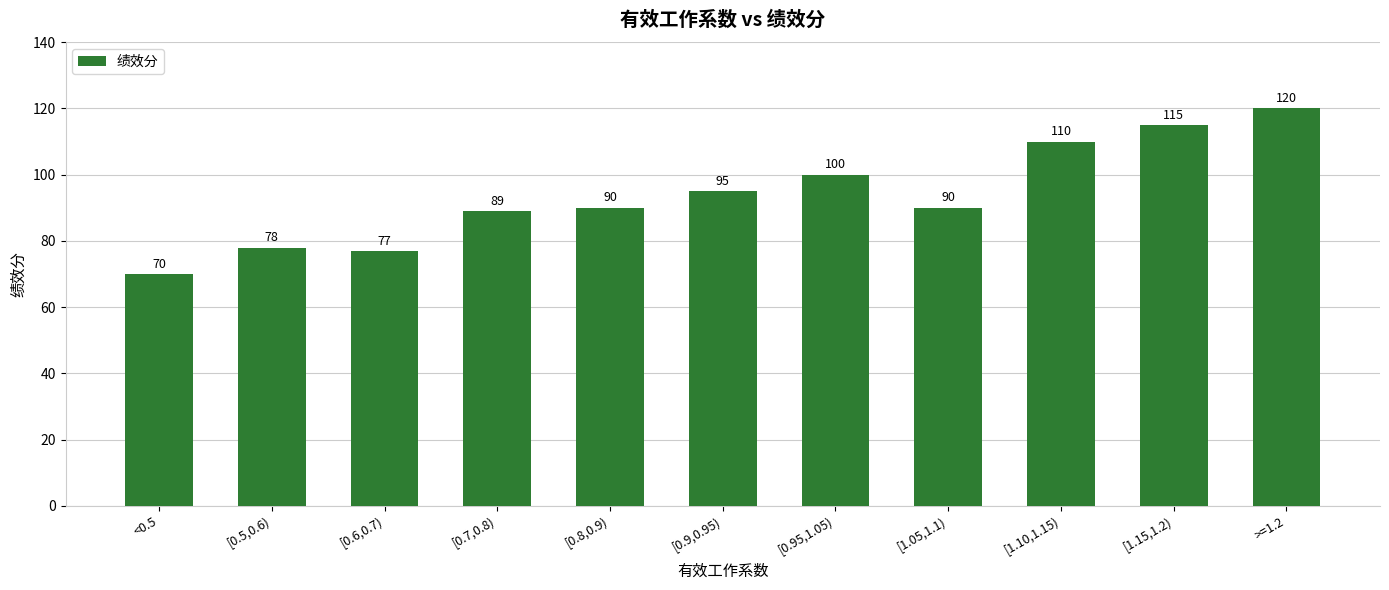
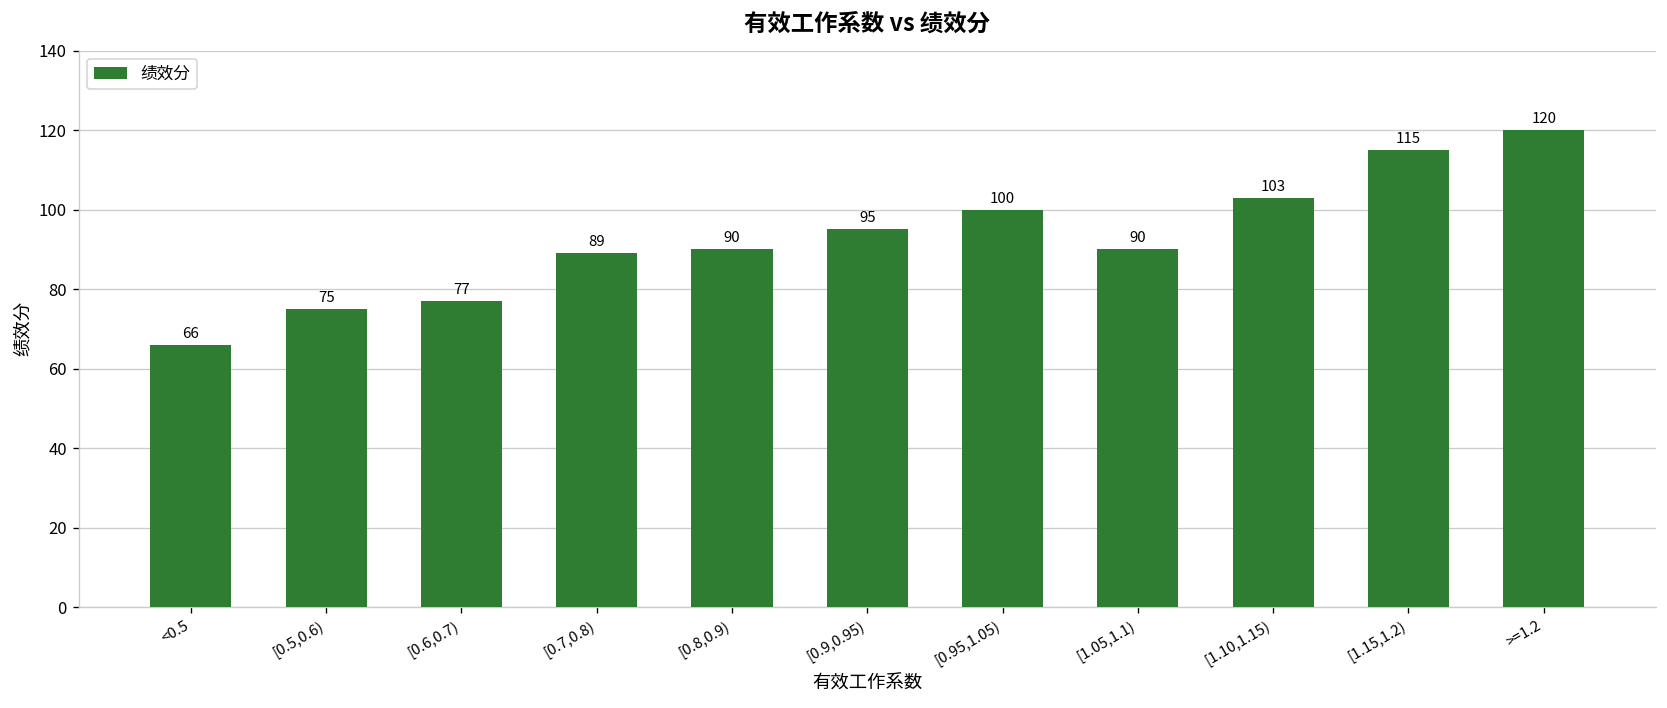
<0.5: 70 -> 66
[0.5,0.6): 78 -> 75
[1.10,1.15): 110 -> 103
